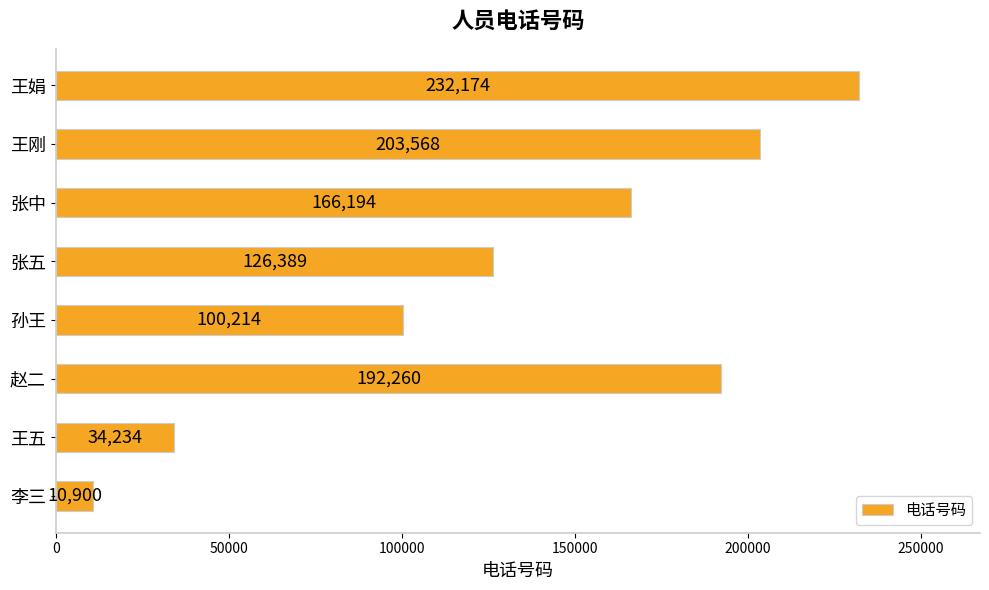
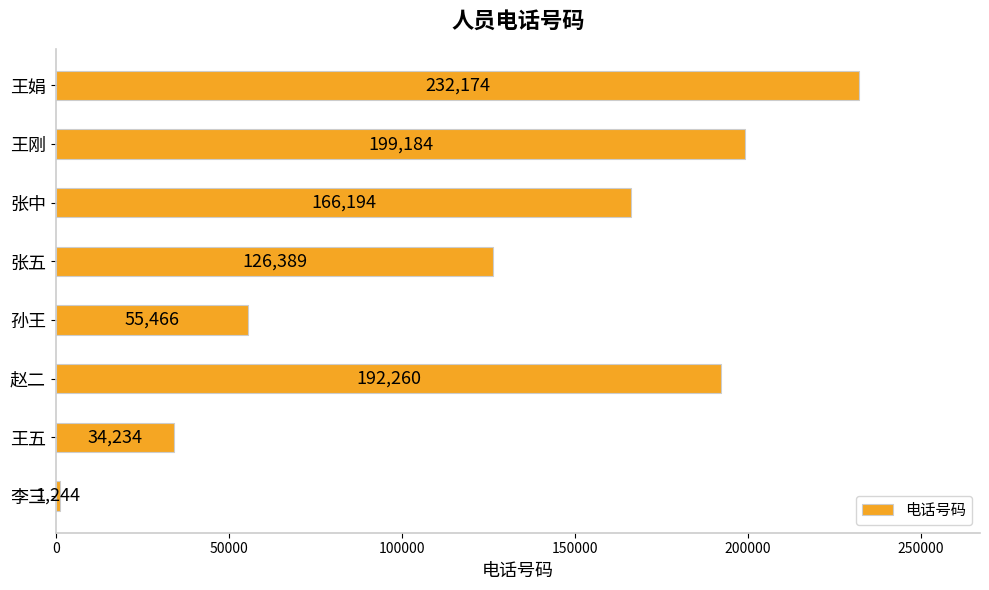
王刚: 203,568 -> 199,184
孙王: 100,214 -> 55,466
李三: 10,900 -> 1,244
